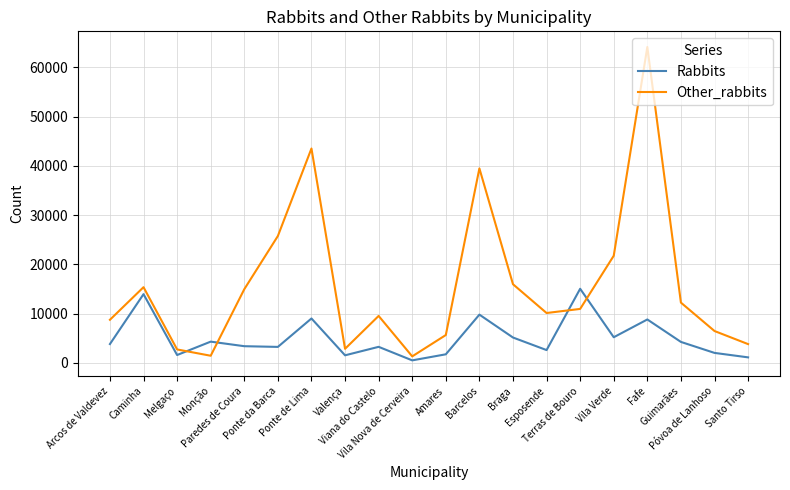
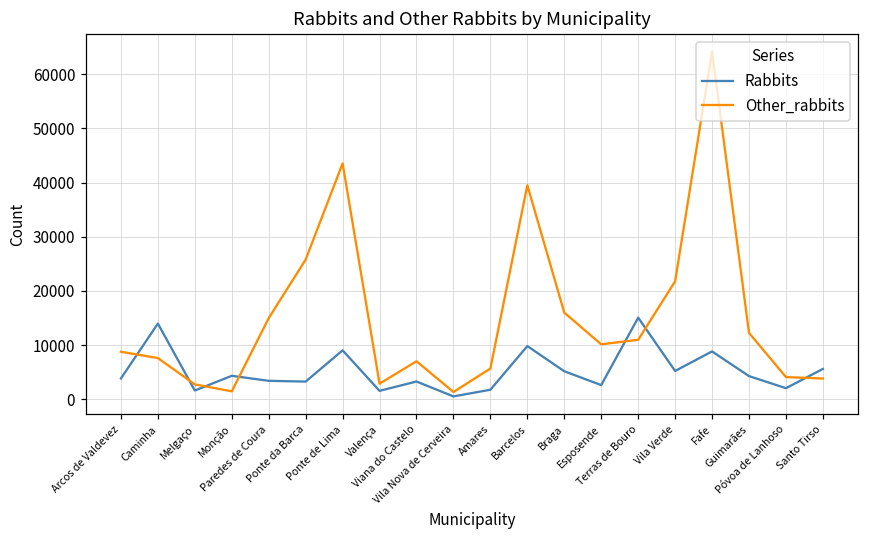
Other_rabbits, Caminha: 15000 -> 8000
Other_rabbits, Viana do Castelo: 10000 -> 7000
Other_rabbits, Póvoa de Lanhoso: 6000 -> 4000
Rabbits, Santo Tirso: 1000 -> 6000
